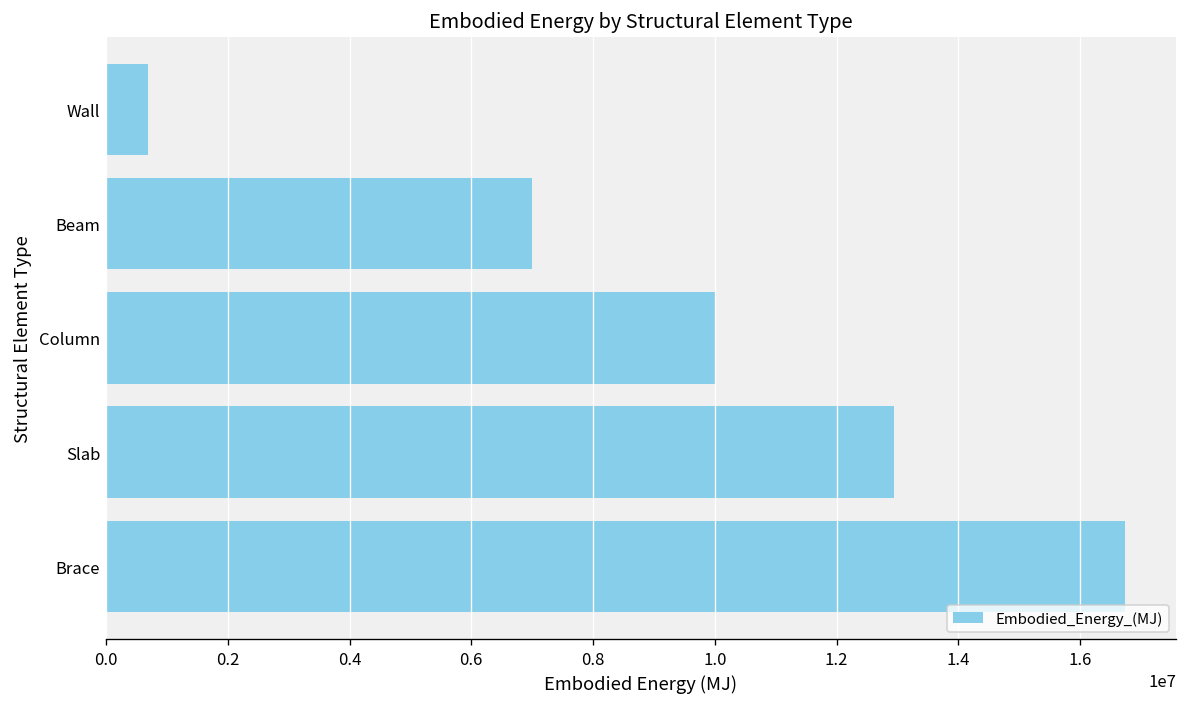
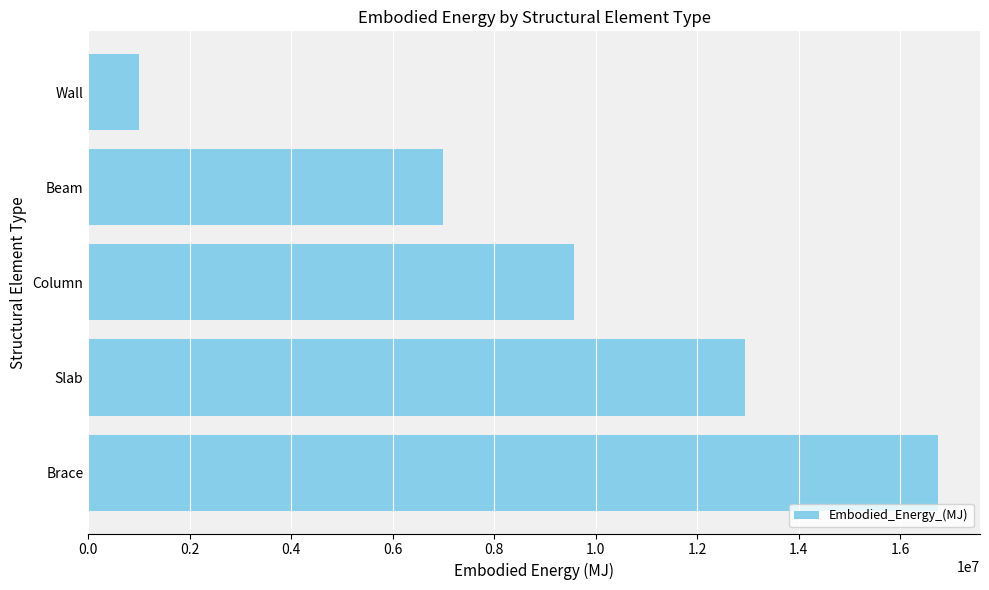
Wall: 700000 -> 1000000
Column: 10000000 -> 9600000
